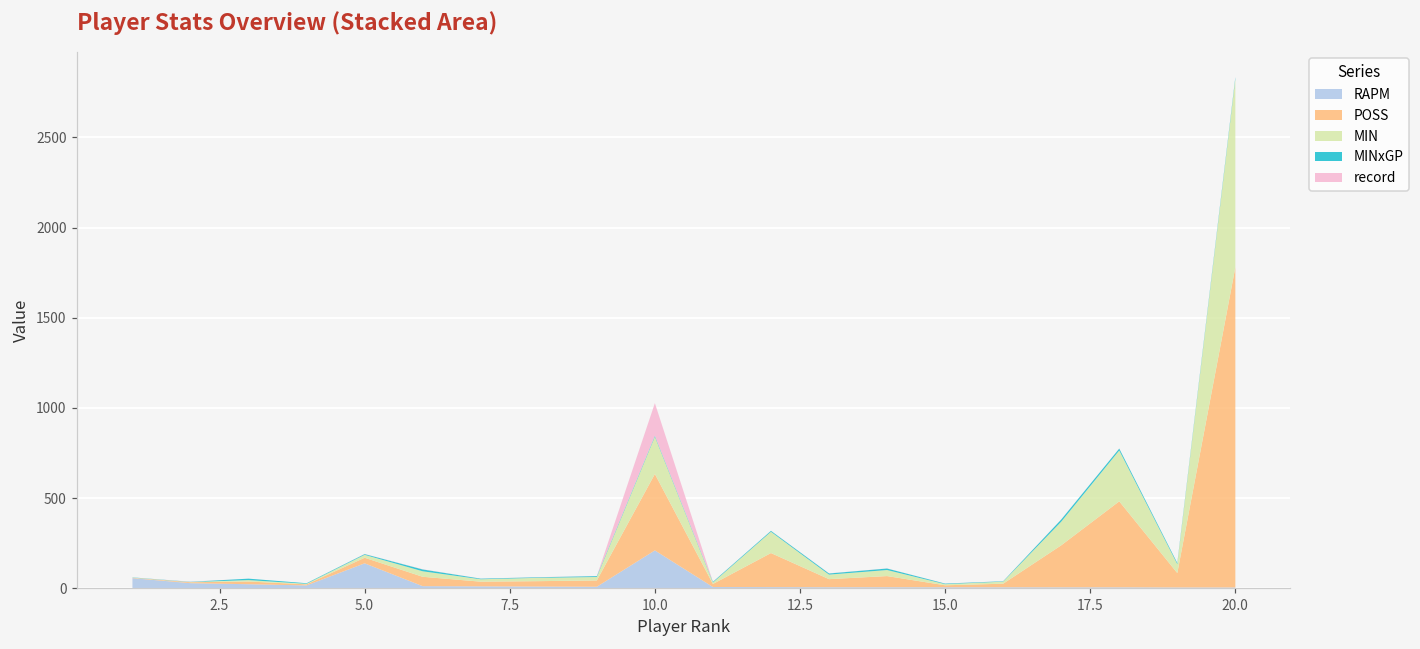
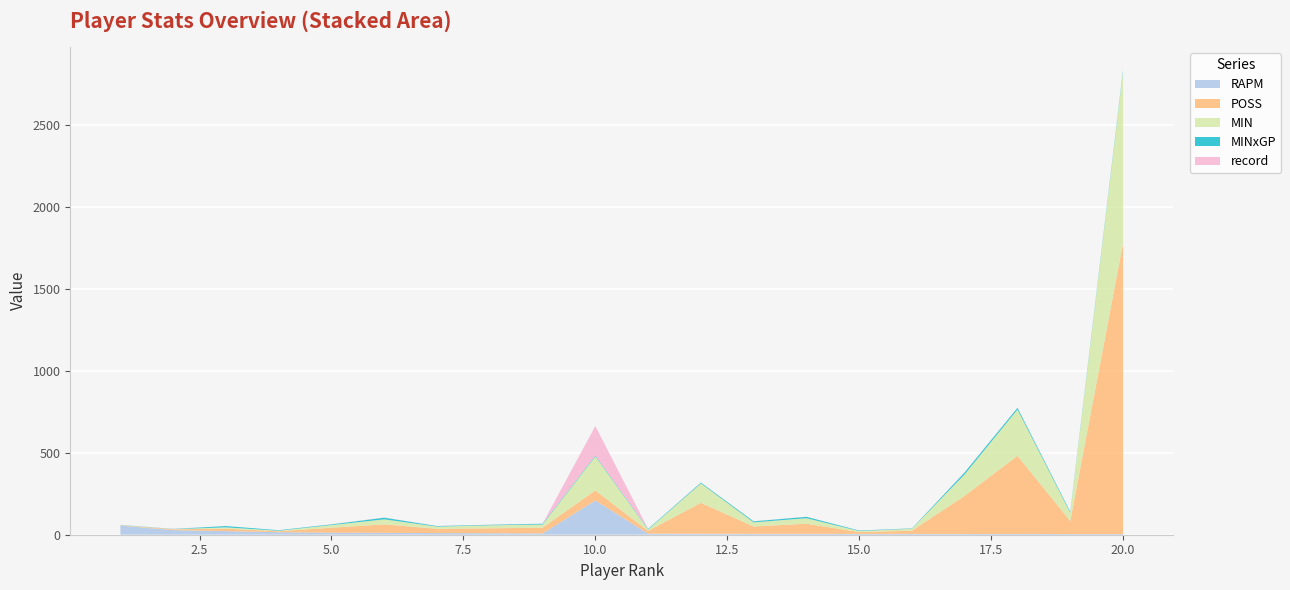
RAPM, 5.0: 140 -> 10
POSS, 10.0: 420 -> 60
